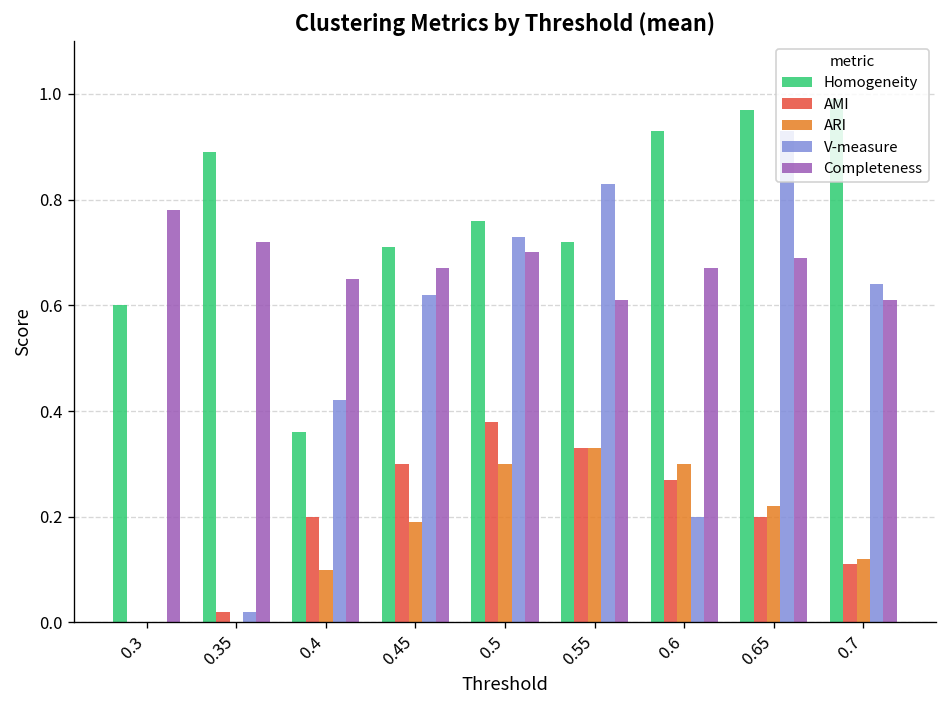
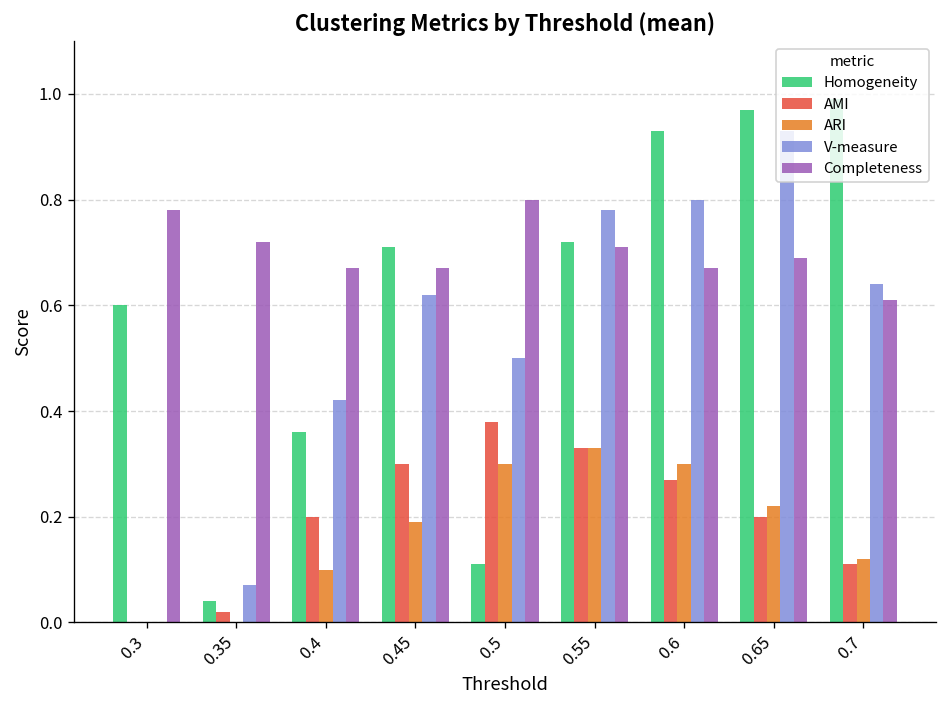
Homogeneity, 0.35: 0.89 -> 0.04
V-measure, 0.35: 0.02 -> 0.07
Completeness, 0.4: 0.65 -> 0.67
Homogeneity, 0.5: 0.76 -> 0.11
V-measure, 0.5: 0.73 -> 0.50
Completeness, 0.5: 0.7 -> 0.8
V-measure, 0.55: 0.83 -> 0.78
Completeness, 0.55: 0.61 -> 0.71
V-measure, 0.6: 0.2 -> 0.8
